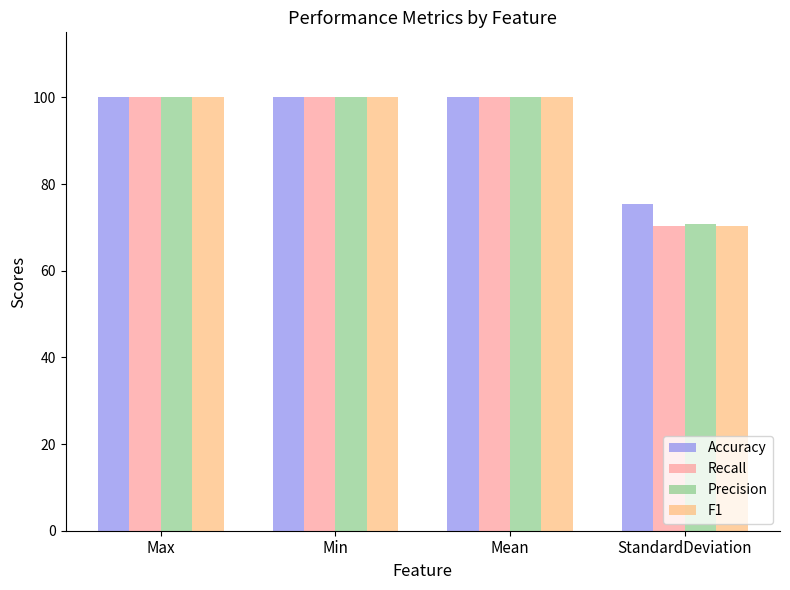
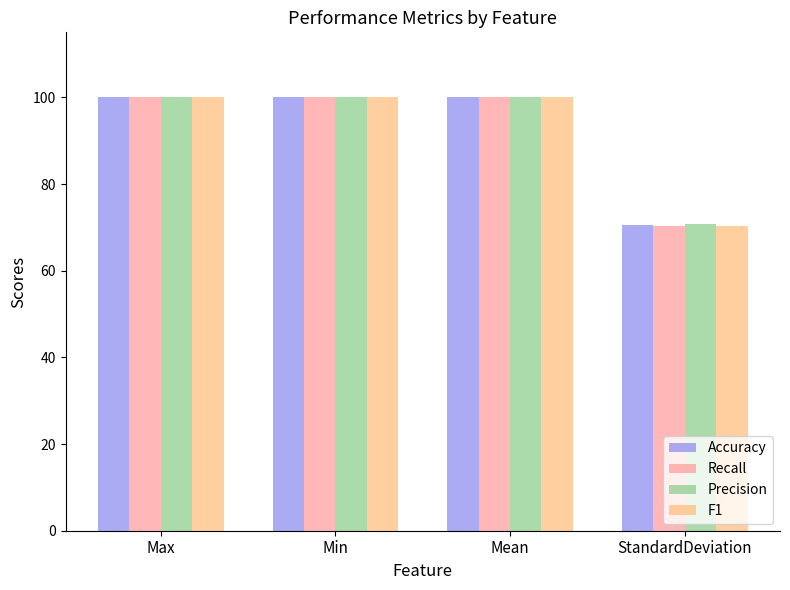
Accuracy, StandardDeviation: 75 -> 71
